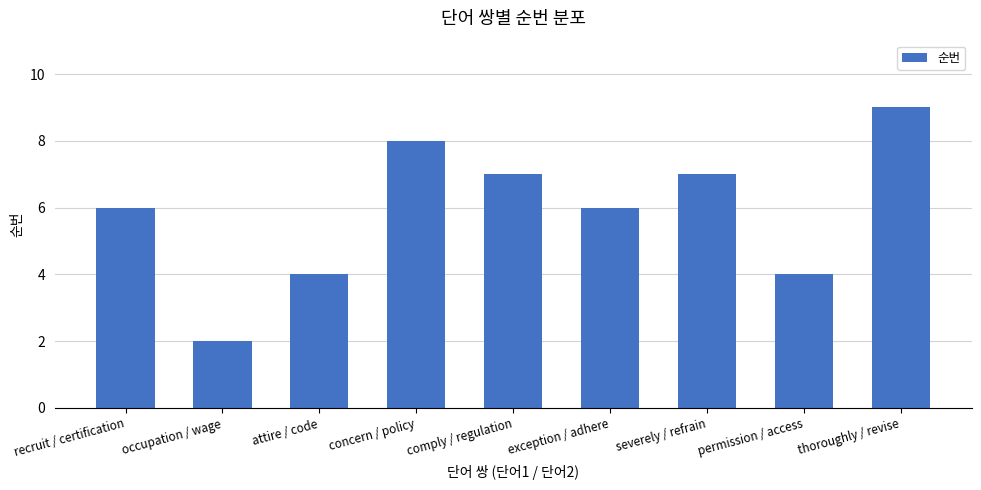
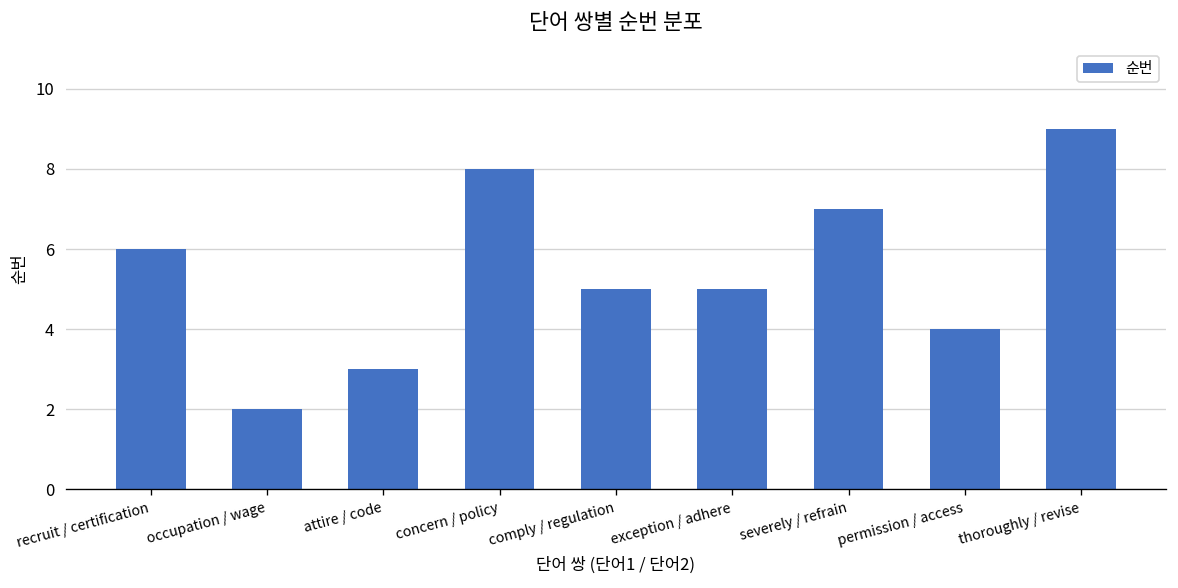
attire / code: 4 -> 3
comply / regulation: 7 -> 5
exception / adhere: 6 -> 5
